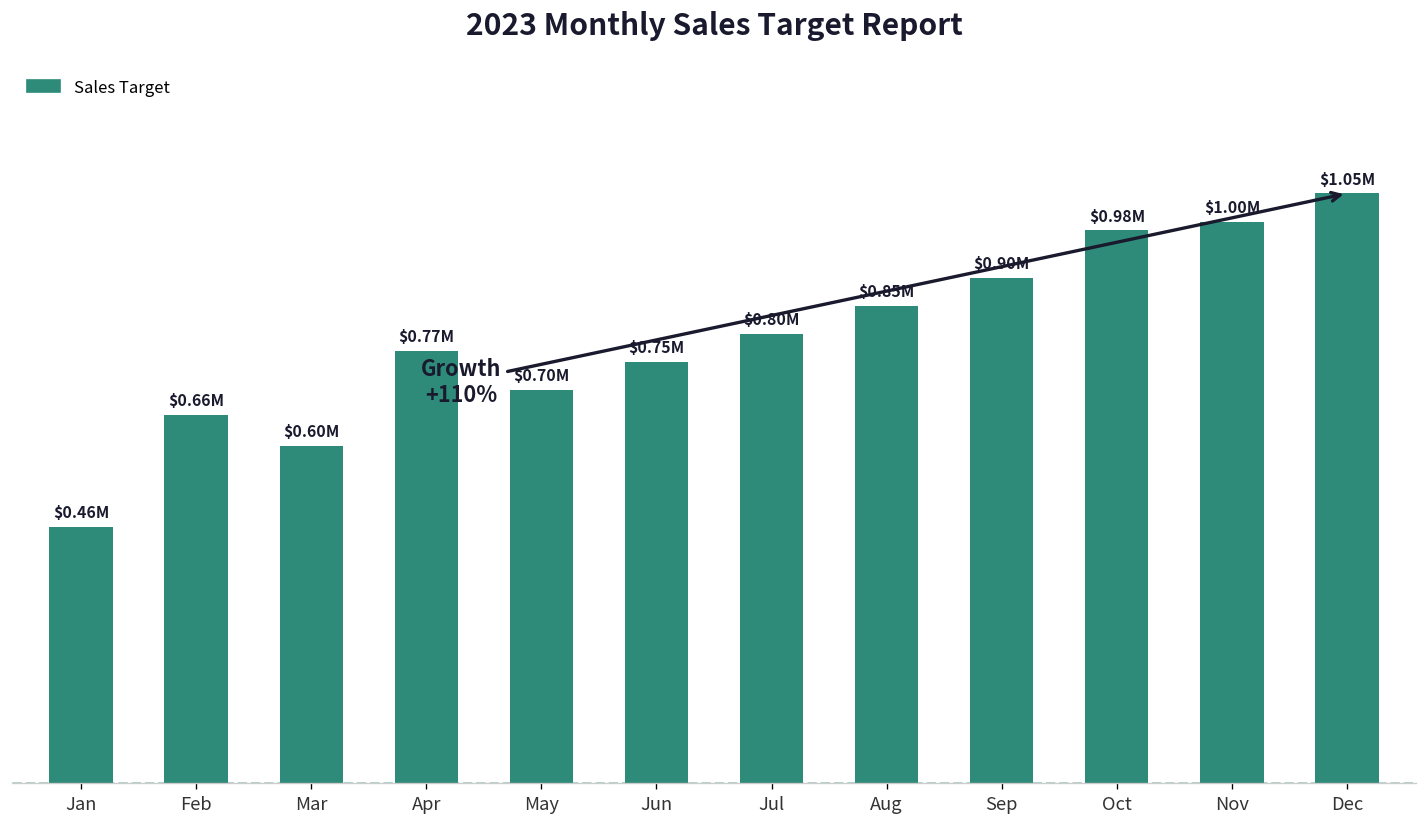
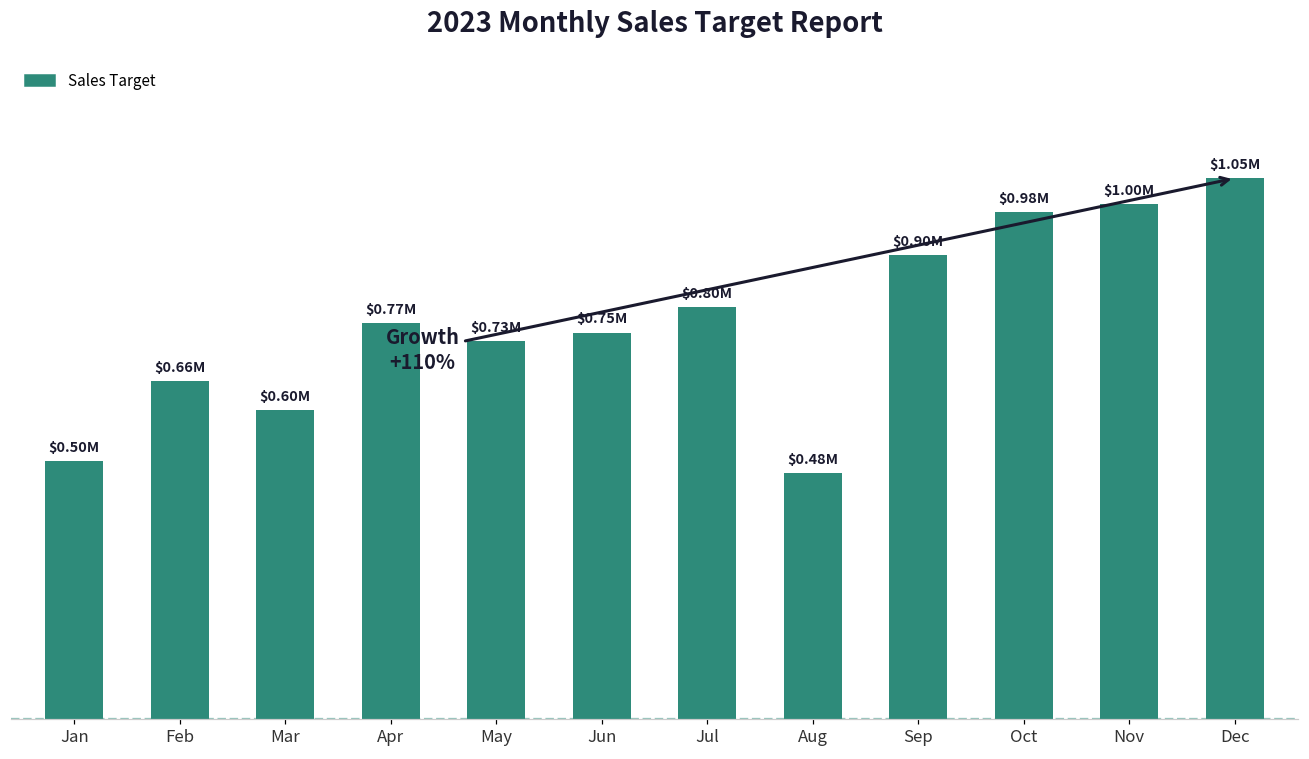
Jan: $0.46M -> $0.50M
May: $0.70M -> $0.73M
Aug: $0.85M -> $0.48M
